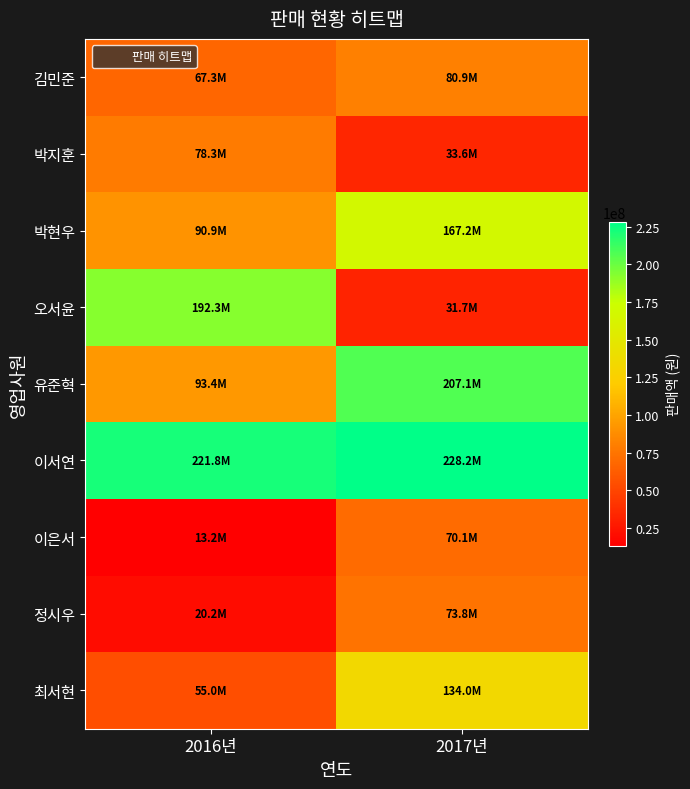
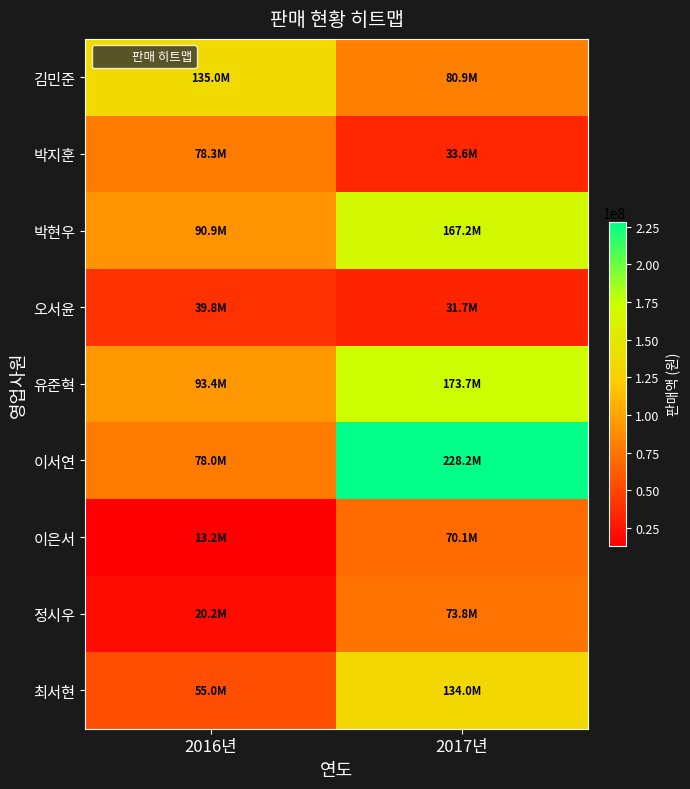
김민준, 2016년: 67.3M -> 135.0M
오서윤, 2016년: 192.3M -> 39.8M
유준혁, 2017년: 207.1M -> 173.7M
이서연, 2016년: 221.8M -> 78.0M
